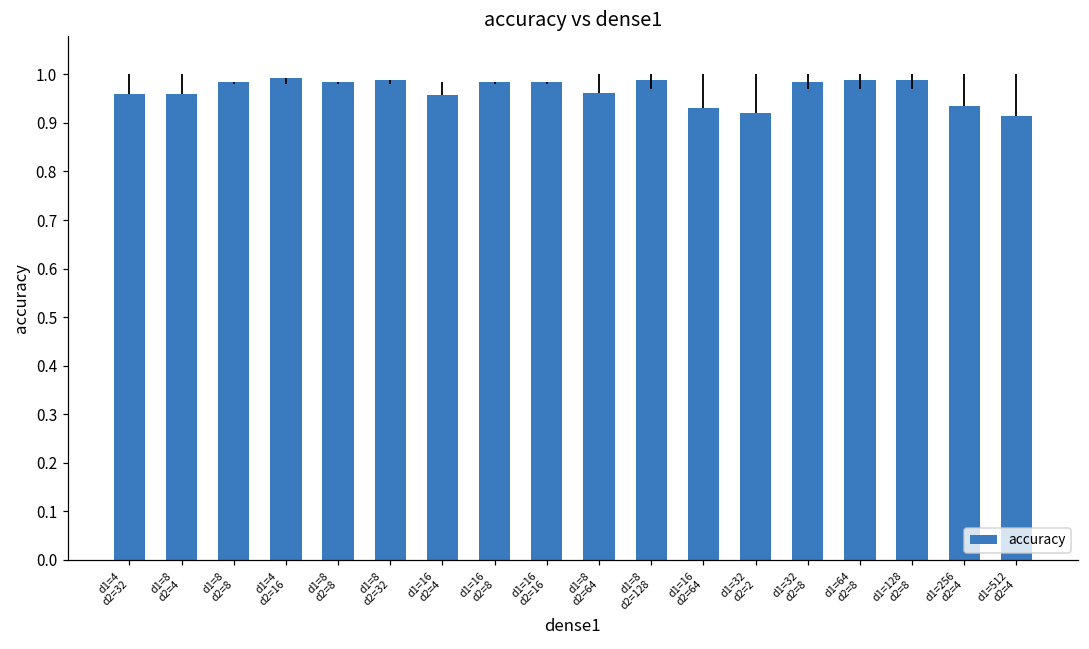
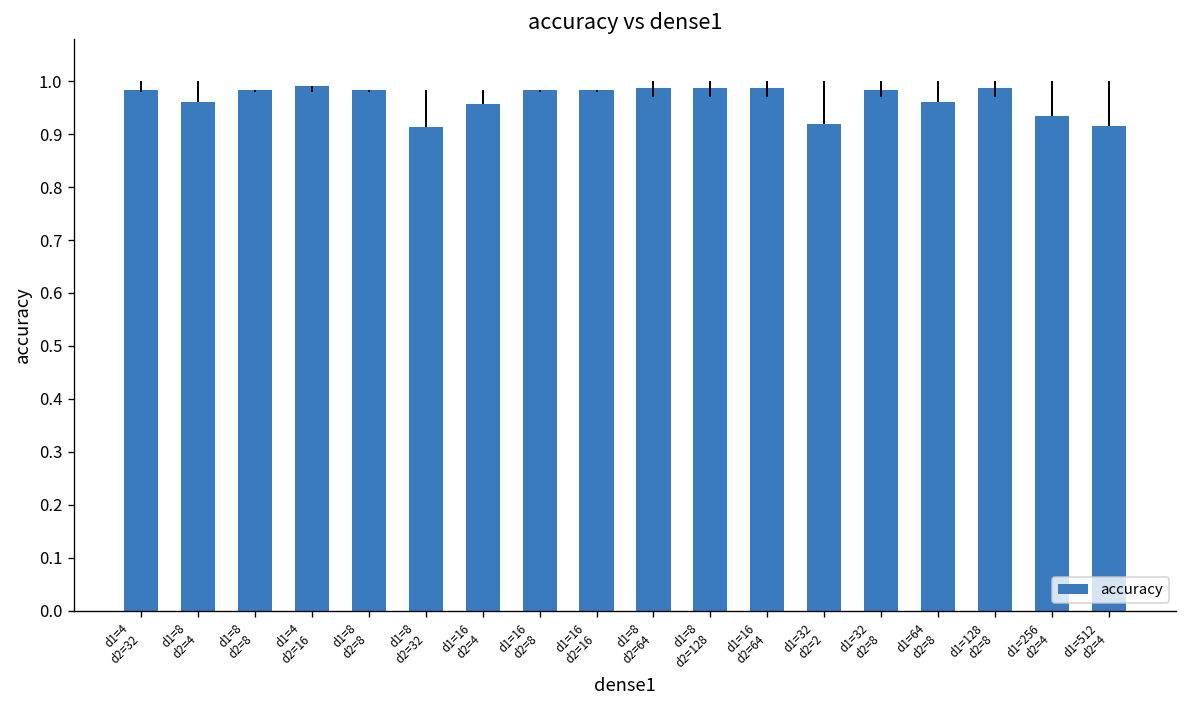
d1=4 d2=32: 0.96 -> 0.98
d1=8 d2=32: 0.99 -> 0.91
d1=8 d2=64: 0.96 -> 0.99
d1=16 d2=64: 0.93 -> 0.99
d1=64 d2=8: 0.99 -> 0.96
